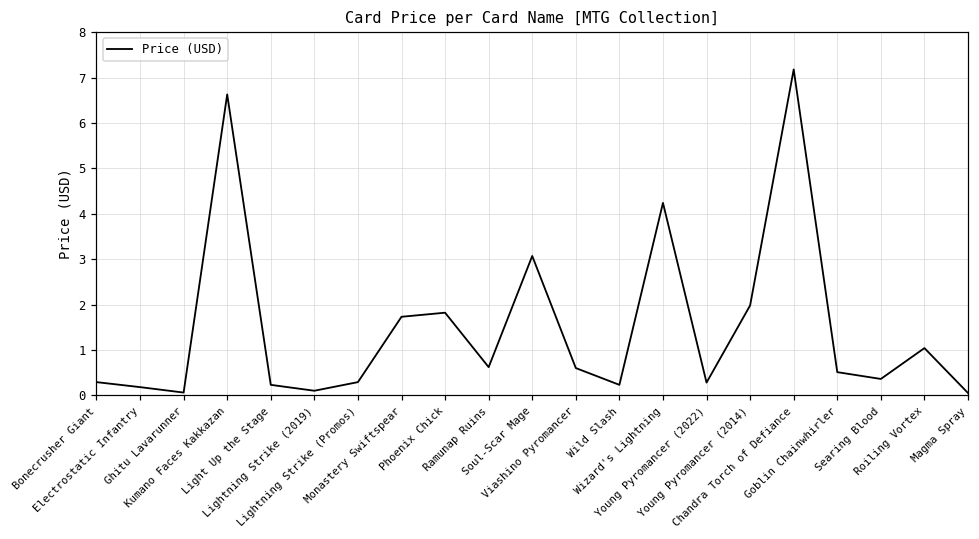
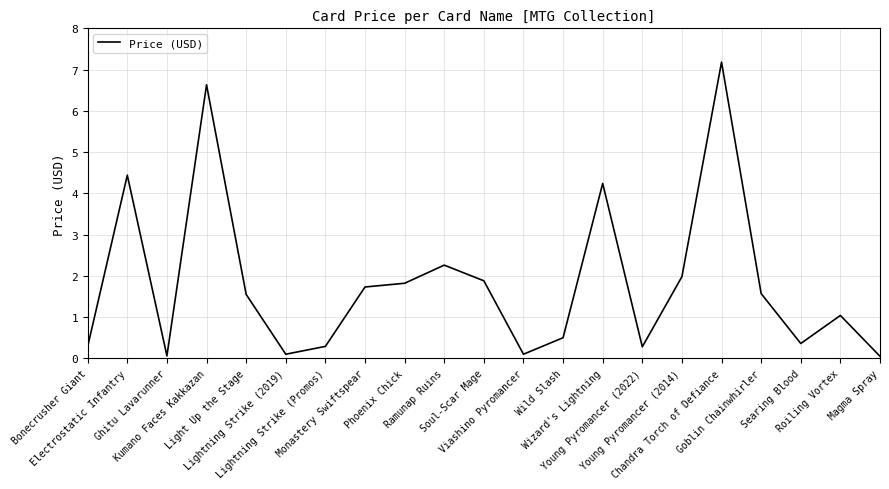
Electrostatic Infantry: 0.2 -> 4.4
Light Up the Stage: 0.2 -> 1.6
Ramunap Ruins: 0.6 -> 2.3
Soul-Scar Mage: 3.1 -> 1.9
Viashino Pyromancer: 0.6 -> 0.1
Wild Slash: 0.2 -> 0.5
Goblin Chainwhirler: 0.5 -> 1.6
